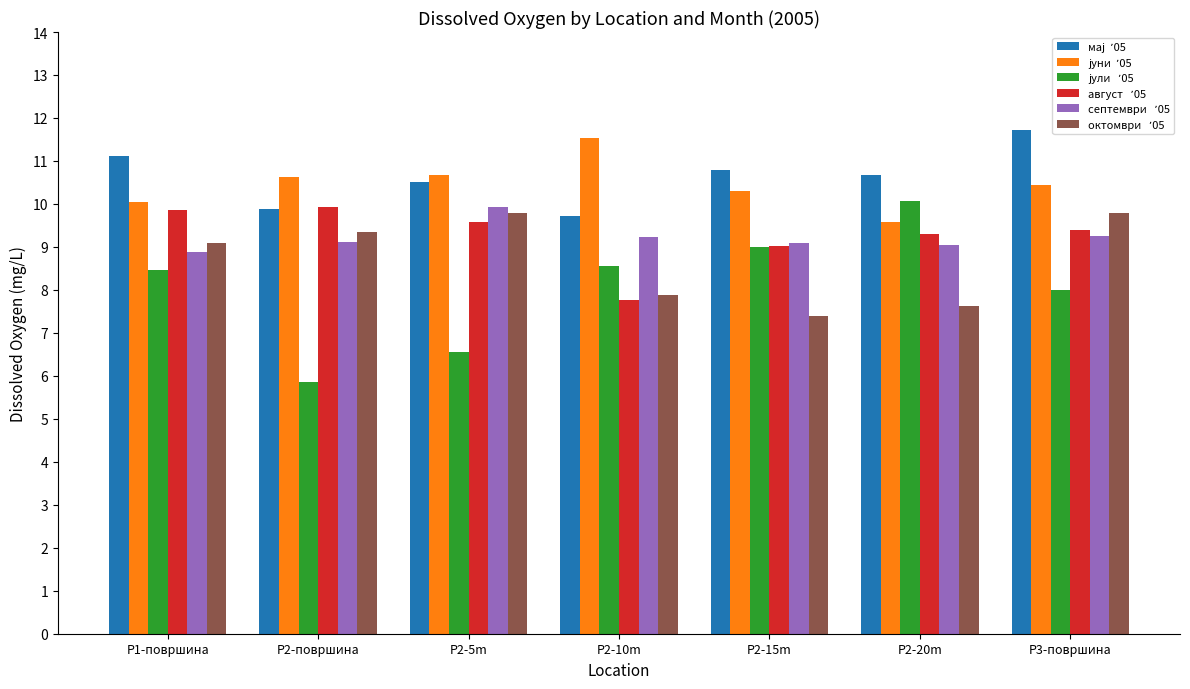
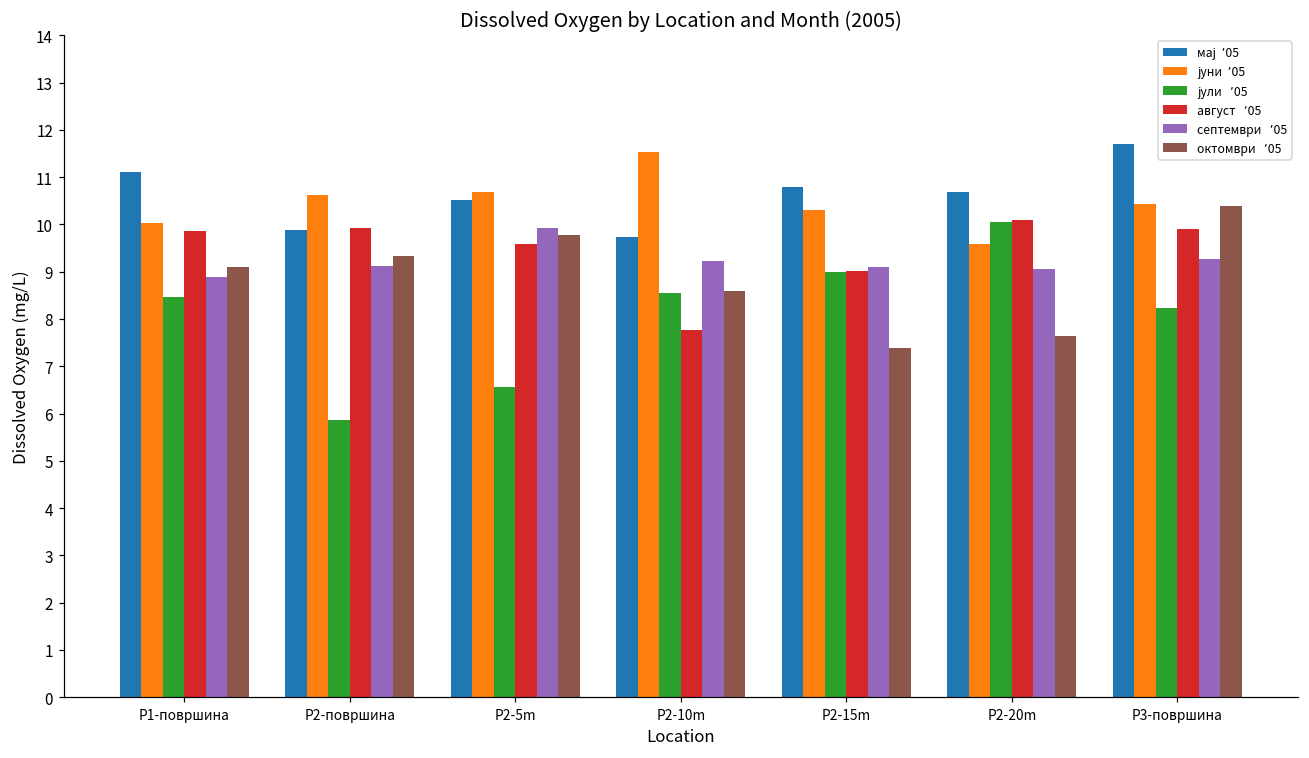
октомври ʼ05, P2-10m: 7.9 -> 8.6
август ʼ05, P2-20m: 9.3 -> 10.1
јули ʼ05, P3-површина: 8.0 -> 8.2
август ʼ05, P3-површина: 9.4 -> 9.9
октомври ʼ05, P3-површина: 9.8 -> 10.4
